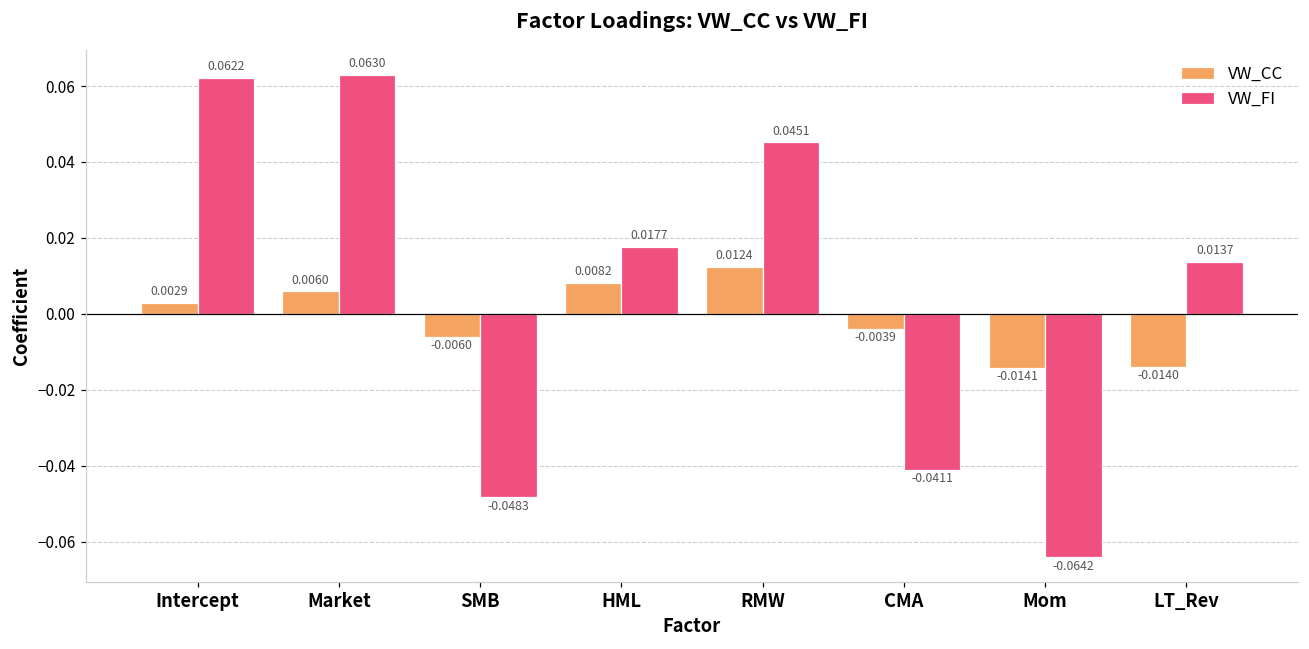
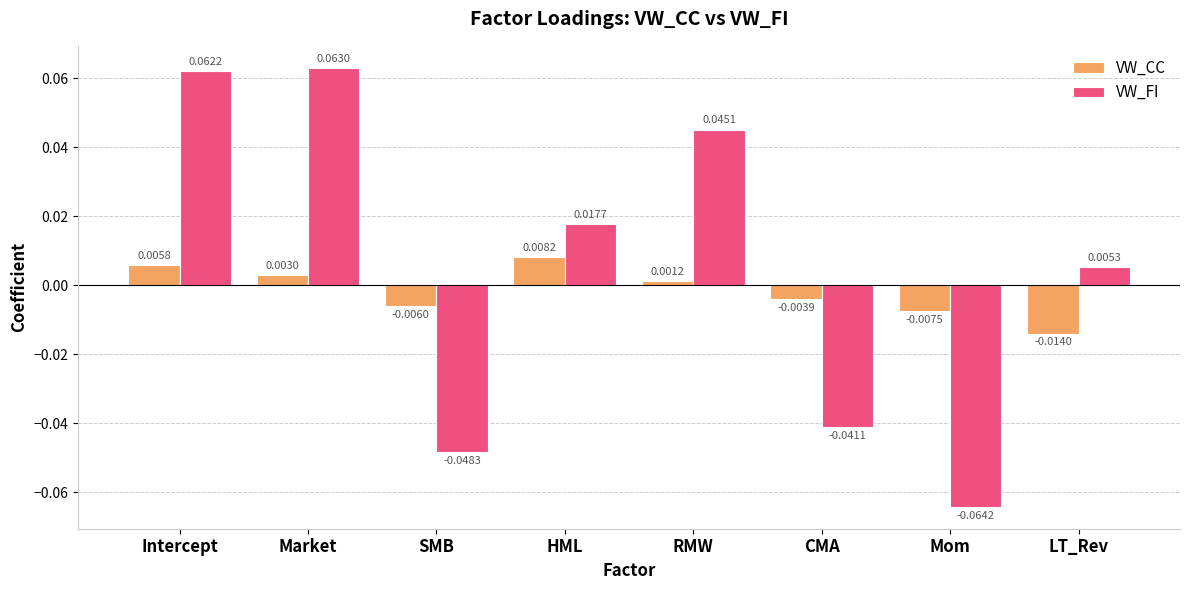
VW_CC, Intercept: 0.0029 -> 0.0058
VW_CC, Market: 0.0060 -> 0.0030
VW_CC, RMW: 0.0124 -> 0.0012
VW_CC, Mom: -0.0141 -> -0.0075
VW_FI, LT_Rev: 0.0137 -> 0.0053
